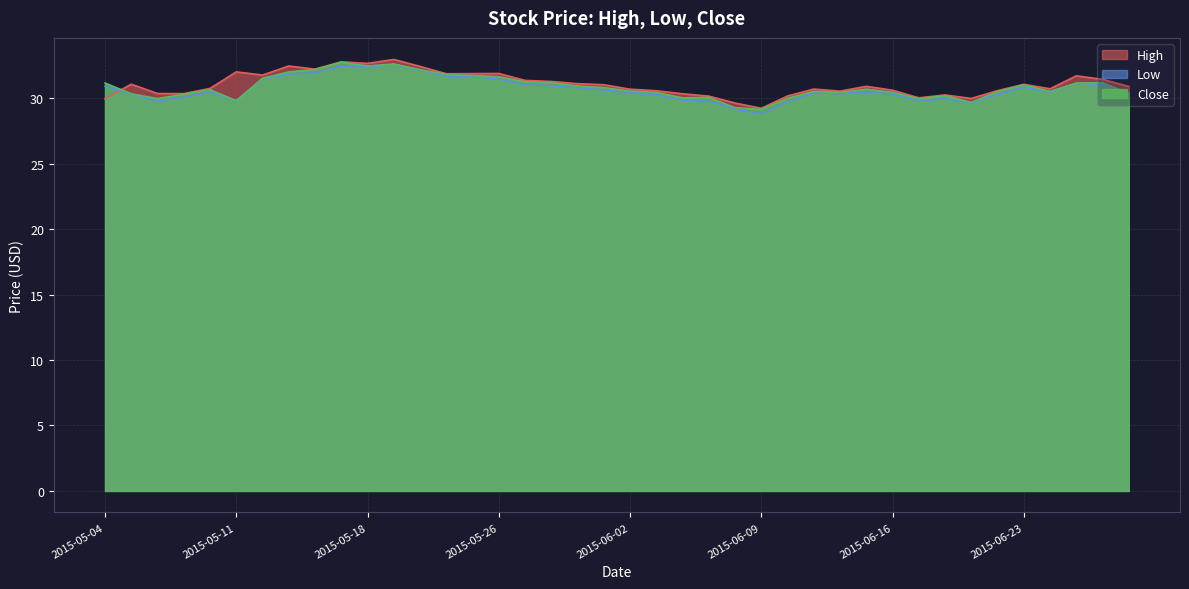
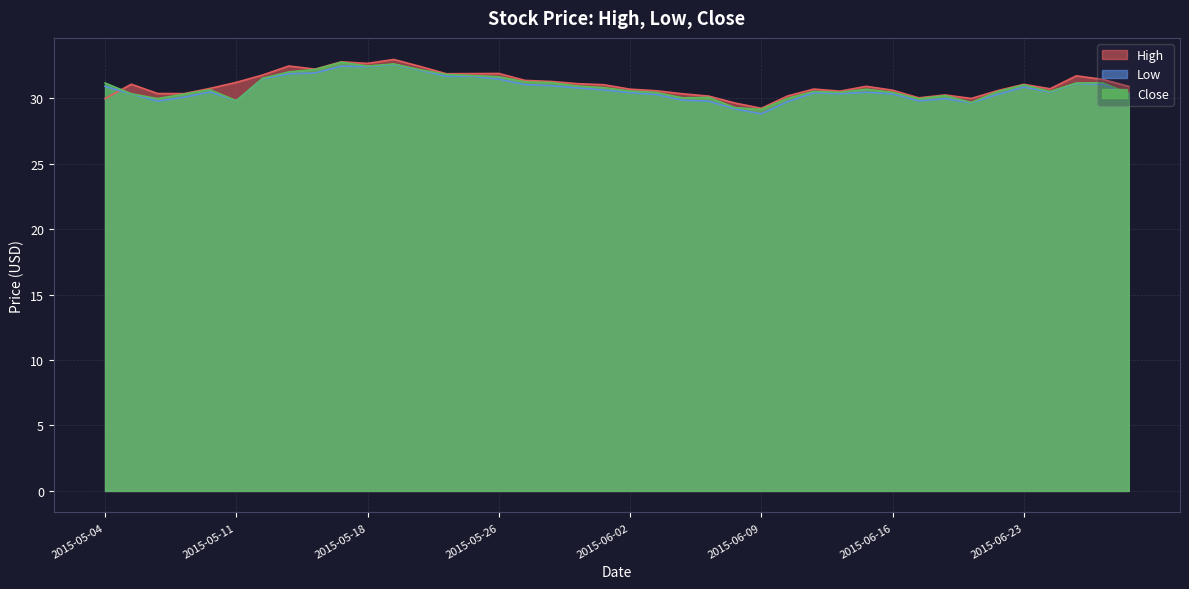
High, 2015-05-11: 32.0 -> 31.2
